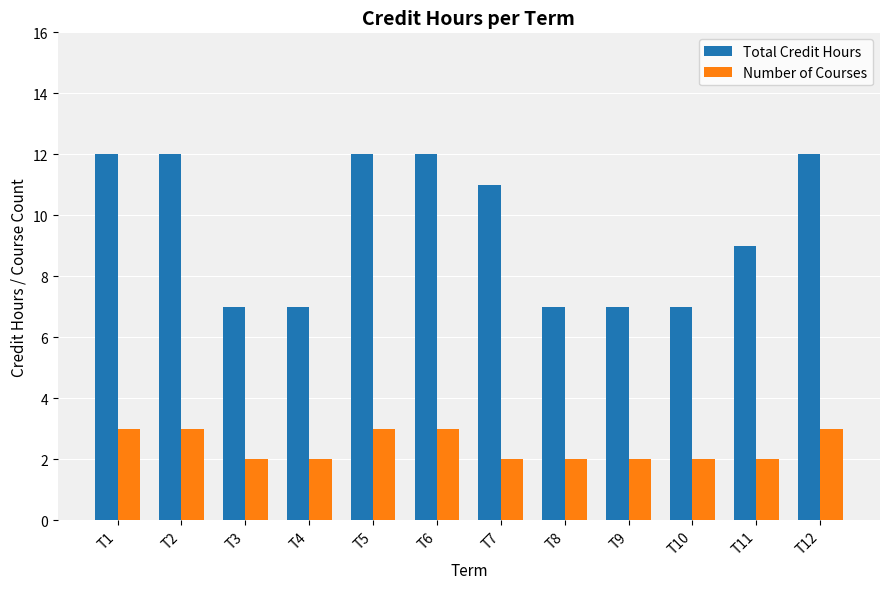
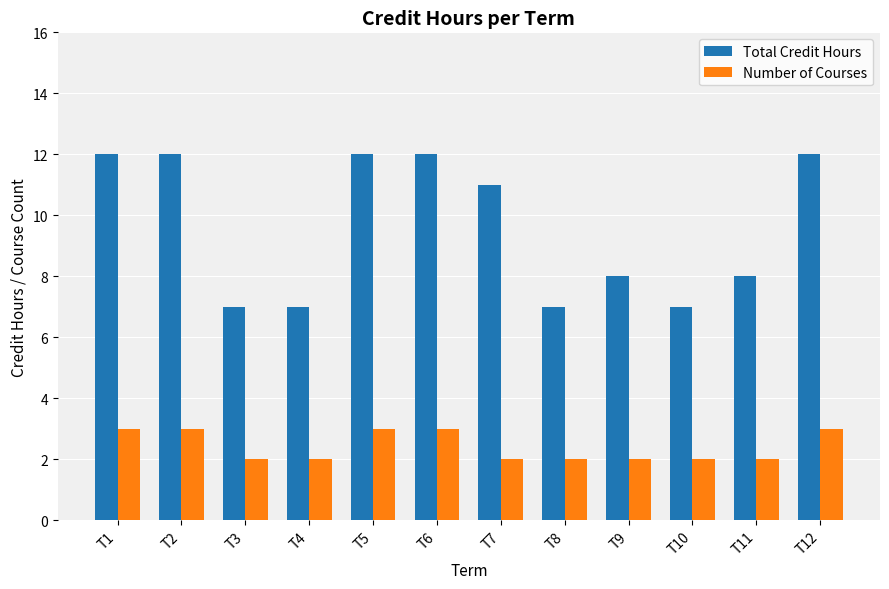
Total Credit Hours, T9: 7 -> 8
Total Credit Hours, T11: 9 -> 8
